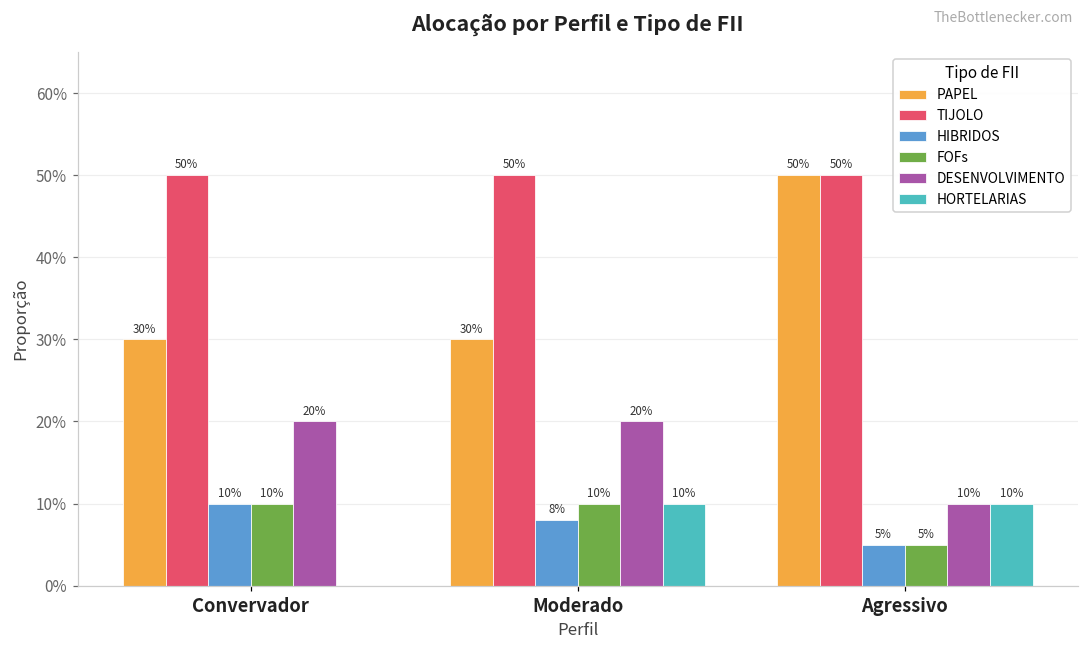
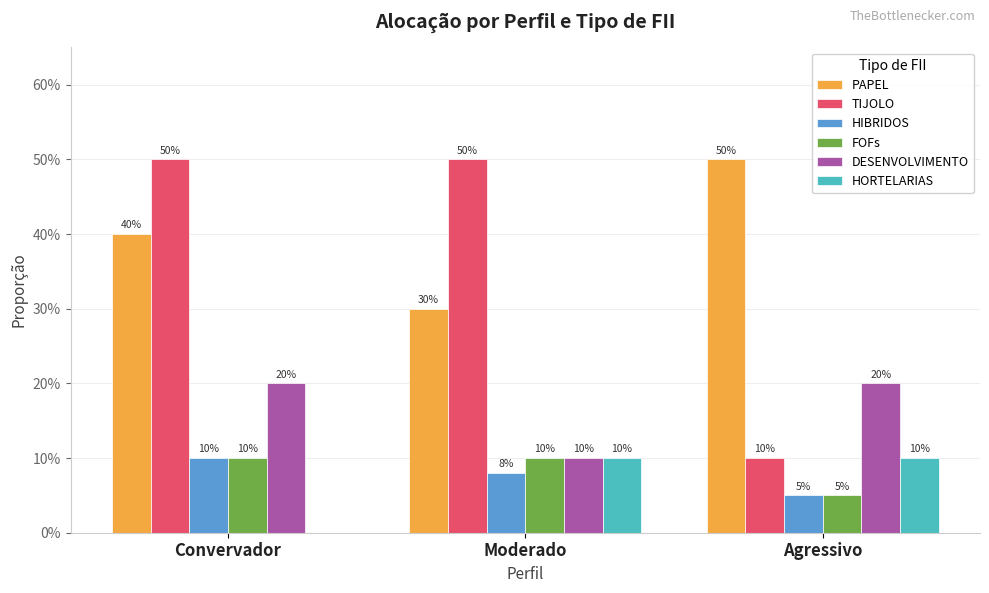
PAPEL, Convervador: 30% -> 40%
DESENVOLVIMENTO, Moderado: 20% -> 10%
TIJOLO, Agressivo: 50% -> 10%
DESENVOLVIMENTO, Agressivo: 10% -> 20%
